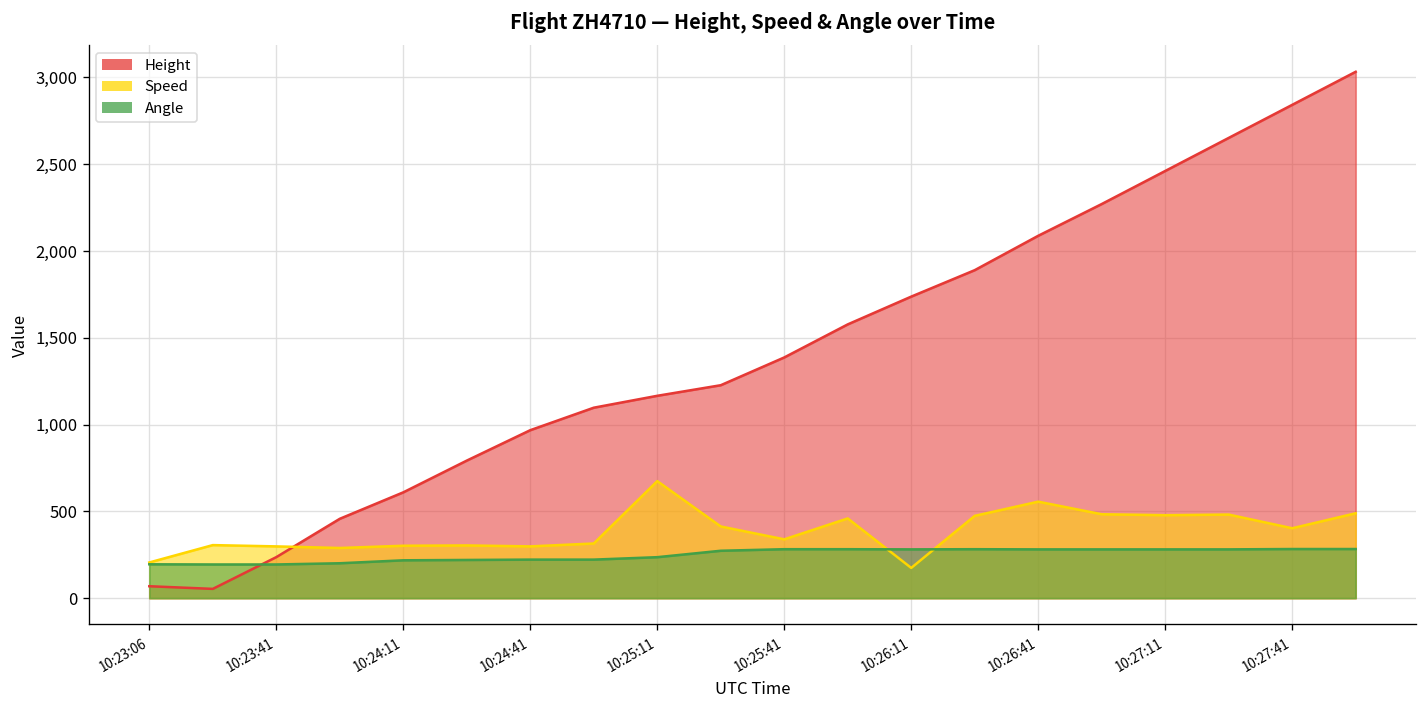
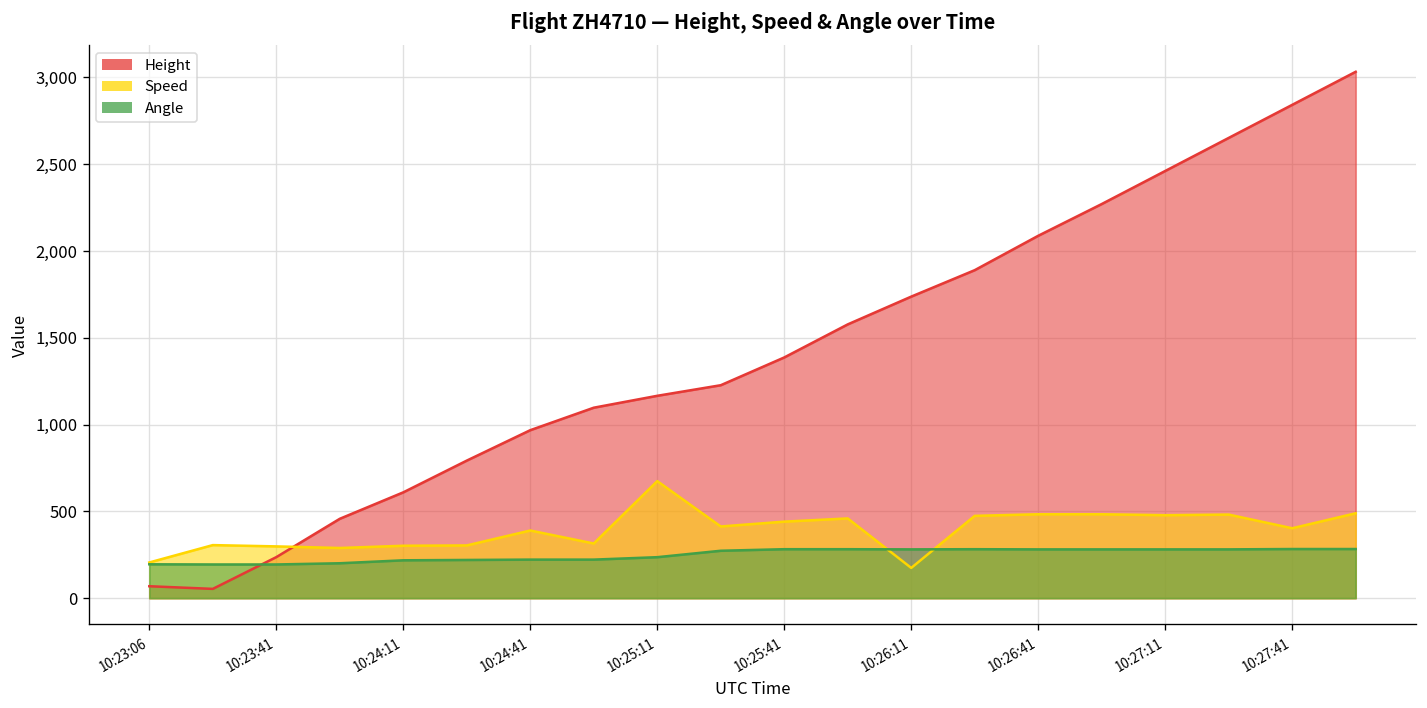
Speed, 10:24:41: 300 -> 390
Speed, 10:25:41: 340 -> 440
Speed, 10:26:41: 560 -> 480
